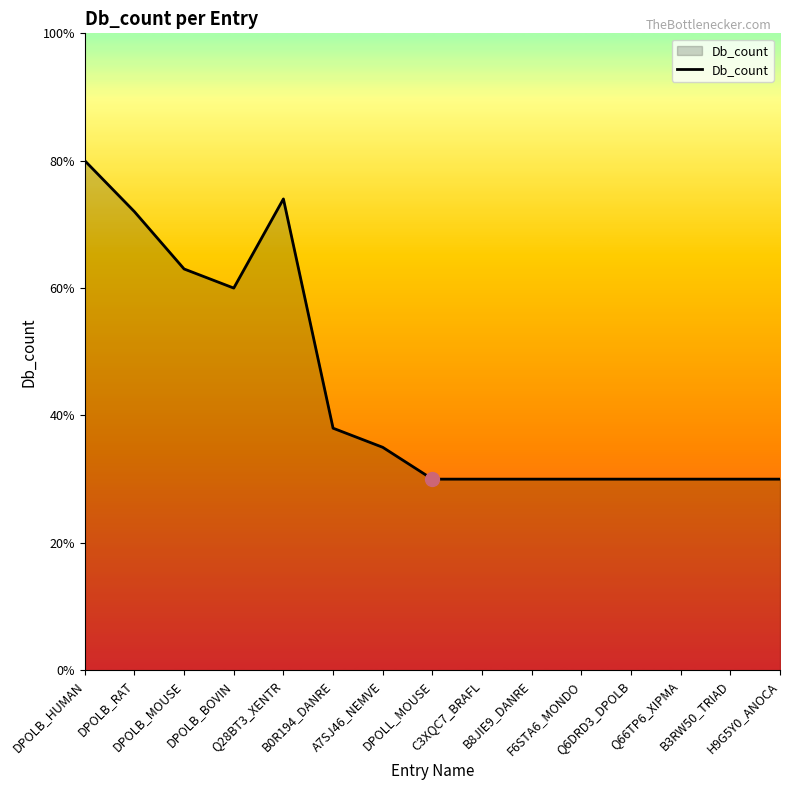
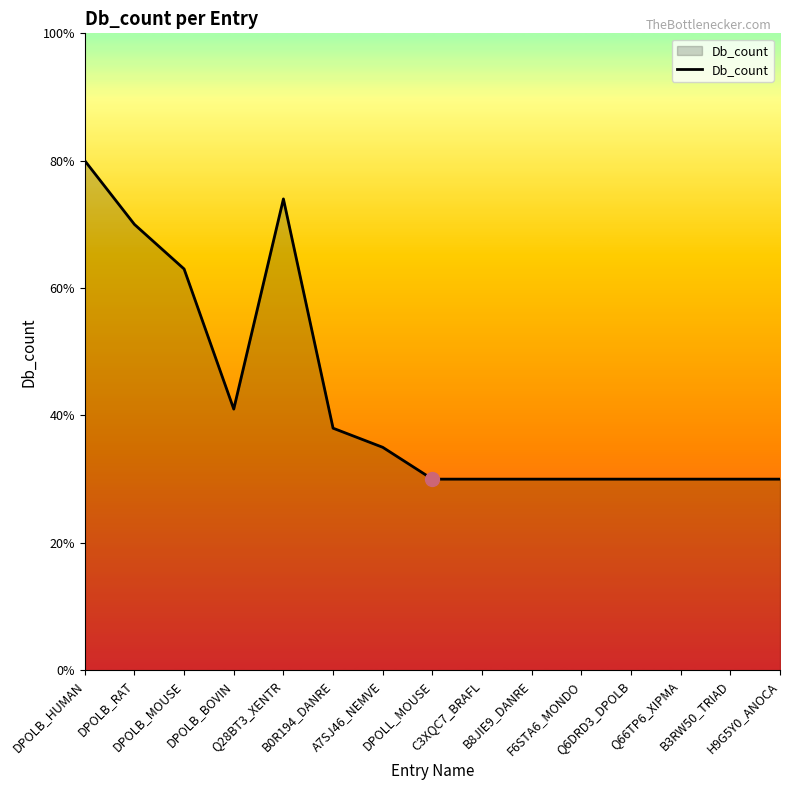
Db_count, DPOLB_RAT: 72% -> 70%
Db_count, DPOLB_BOVIN: 60% -> 41%
